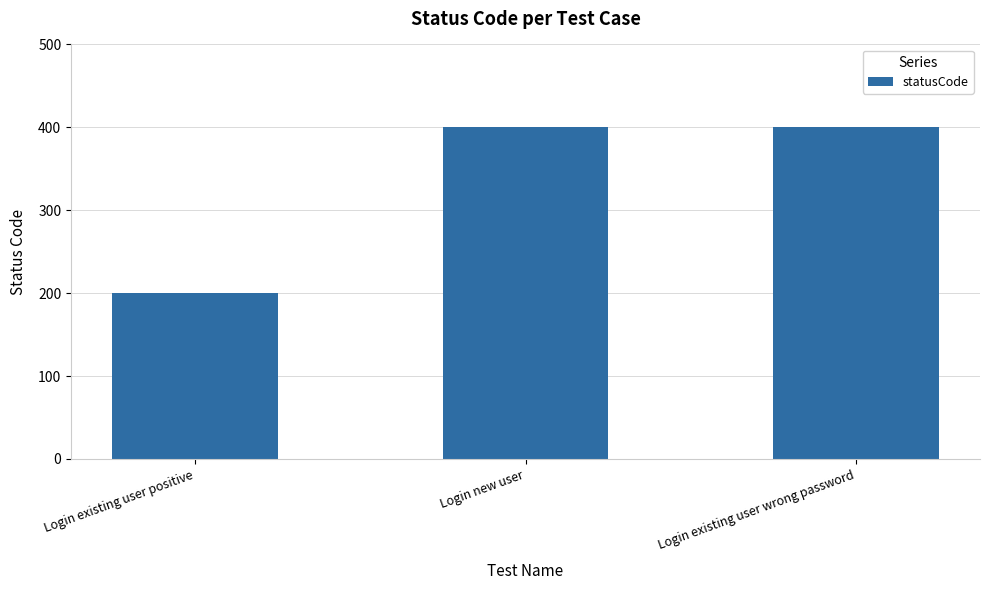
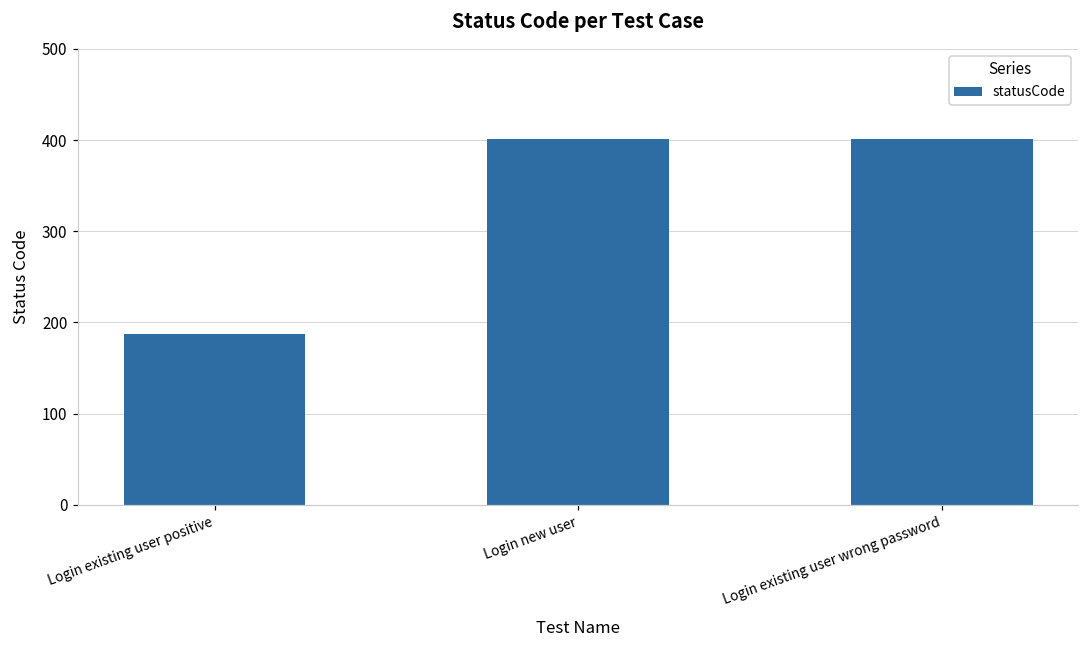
Login existing user positive: 200 -> 190
